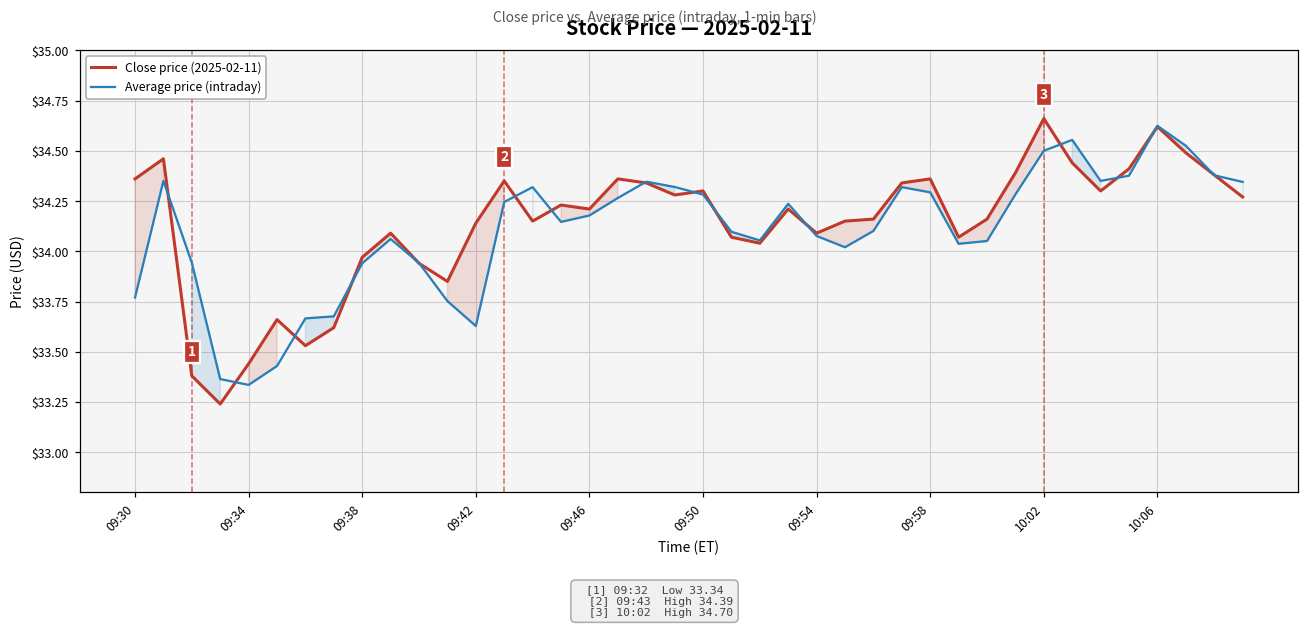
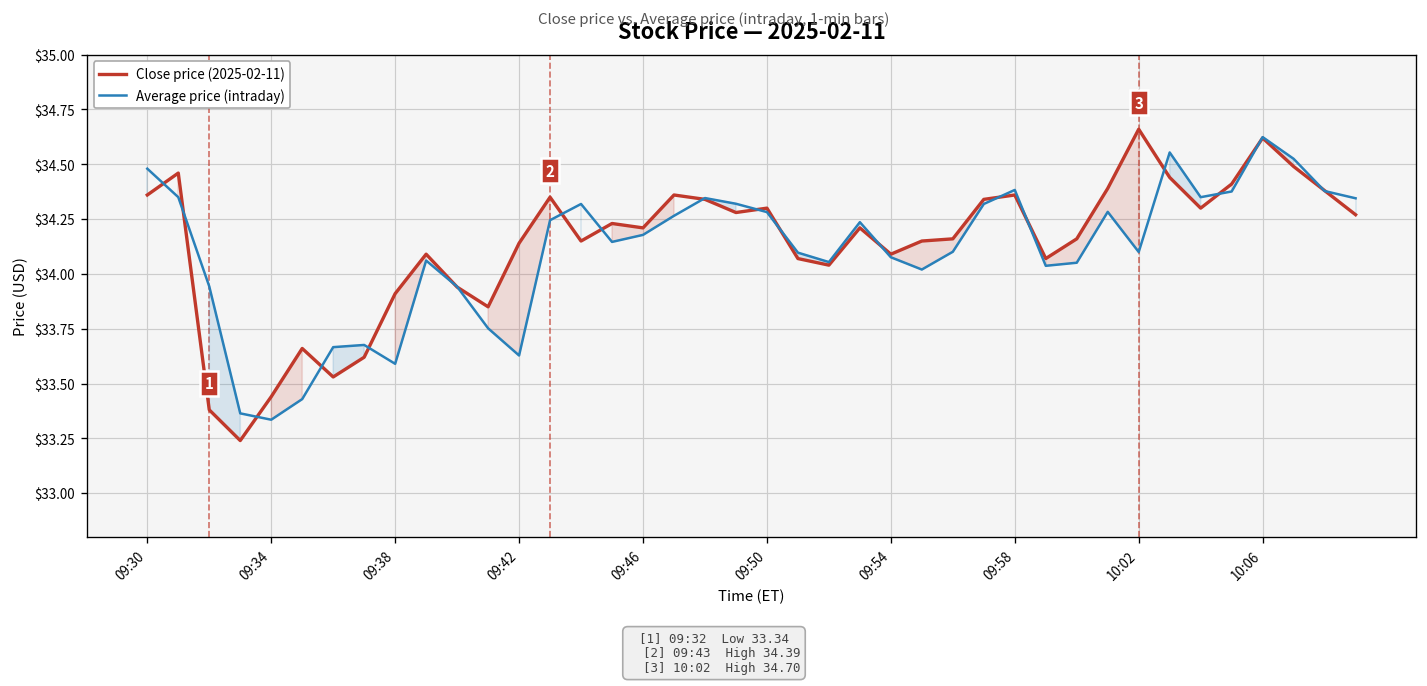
Average price (intraday), 09:30: $33.77 -> $34.48
Close price (2025-02-11), 09:38: $33.97 -> $33.91
Average price (intraday), 09:38: $33.94 -> $33.59
Average price (intraday), 09:58: $34.29 -> $34.38
Average price (intraday), 10:02: $34.5 -> $34.1
